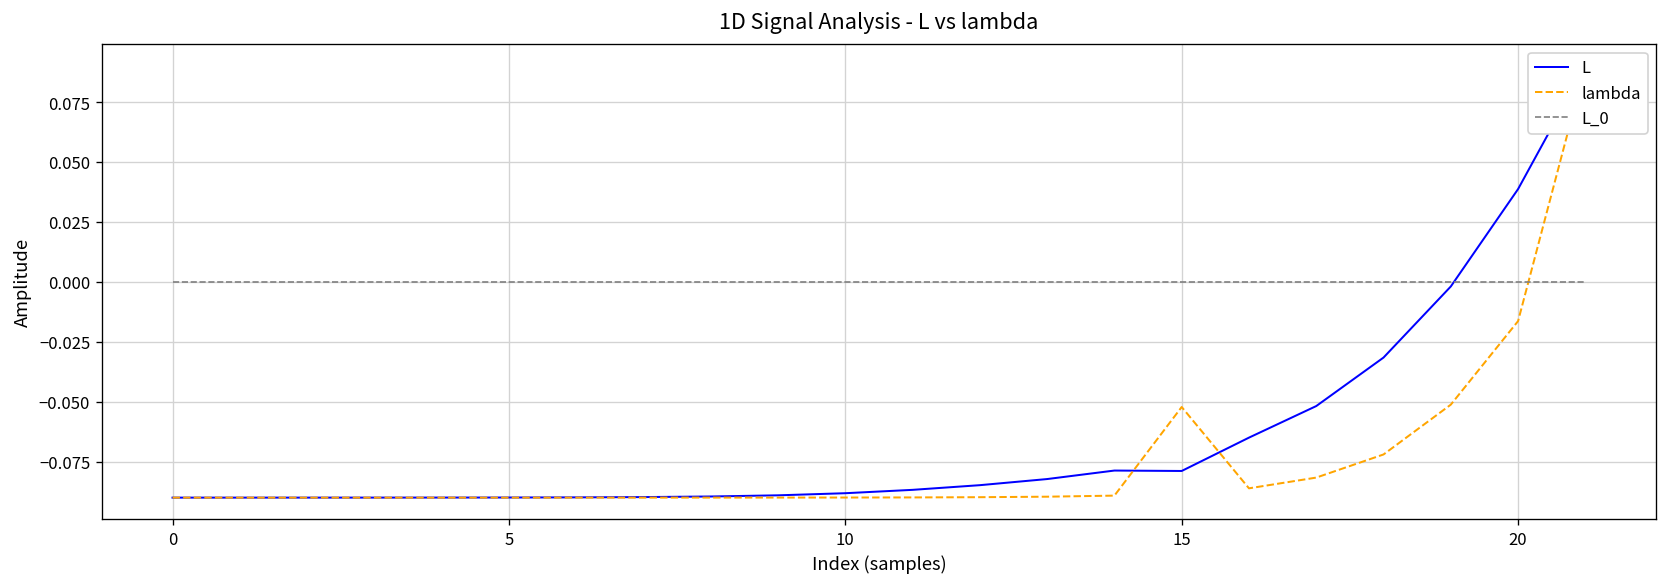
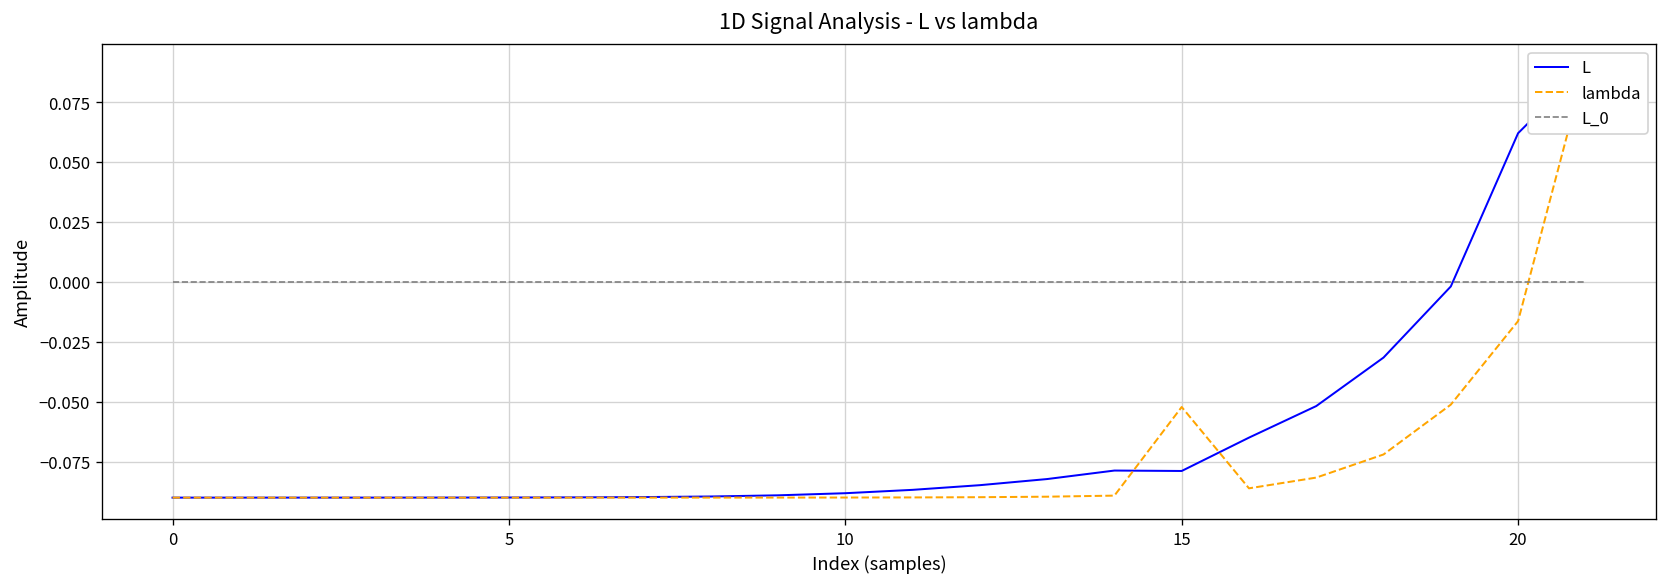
L, 20: 0.039 -> 0.062
